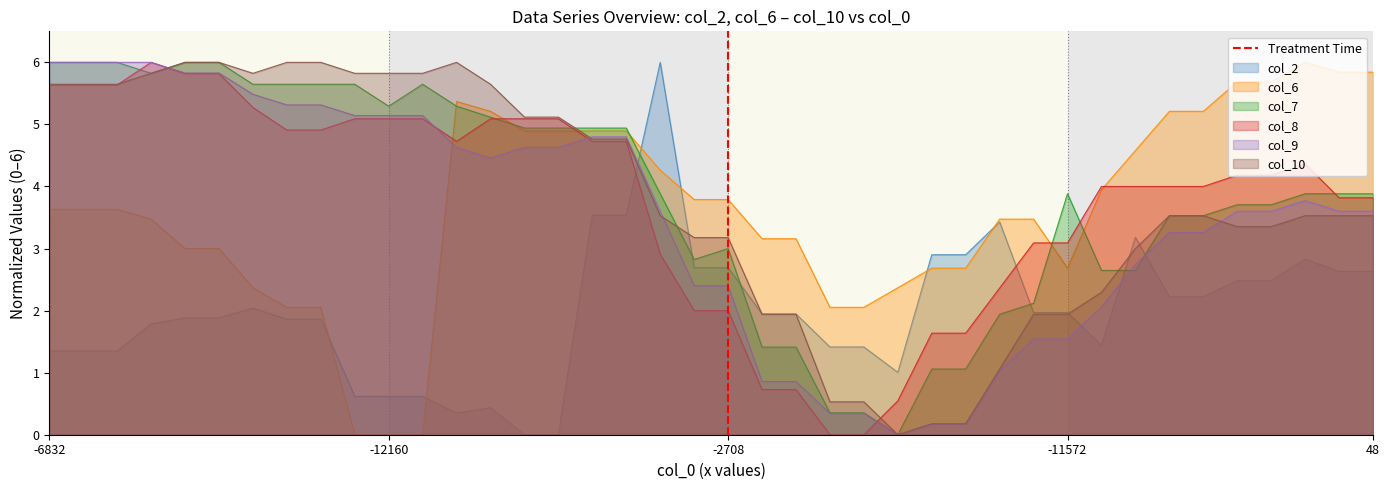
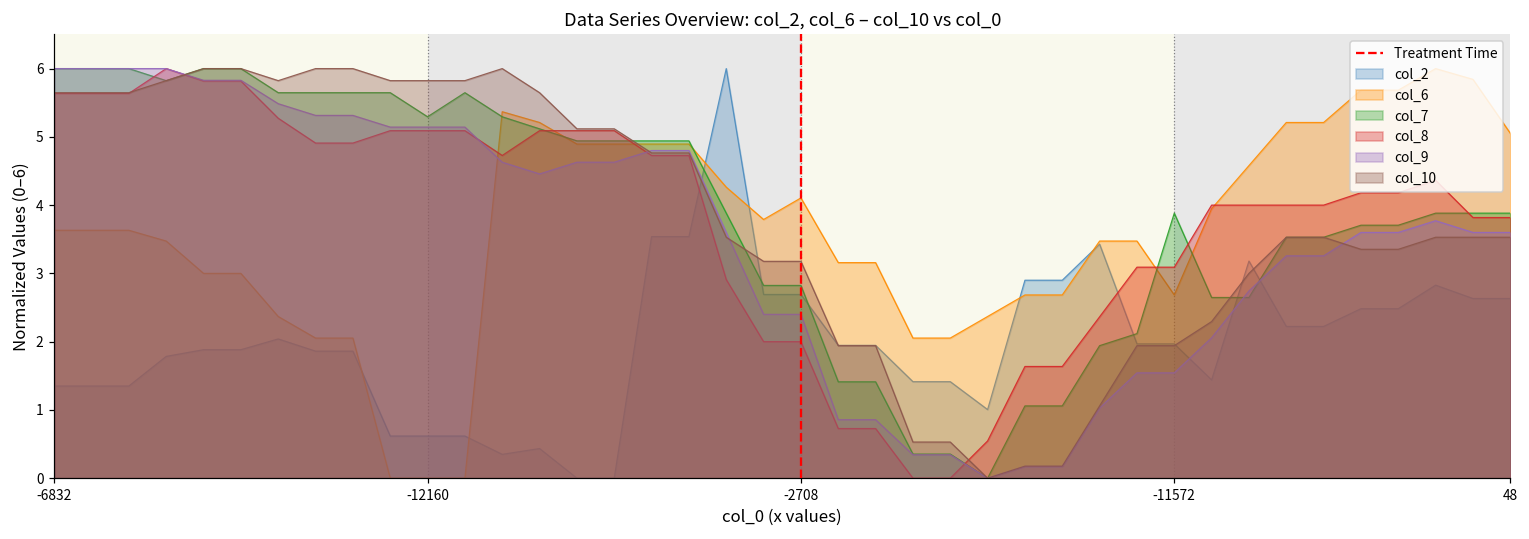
col_6, -2708: 3.8 -> 4.1
col_7, -2708: 3.0 -> 2.8
col_6, 48: 5.8 -> 5.1
